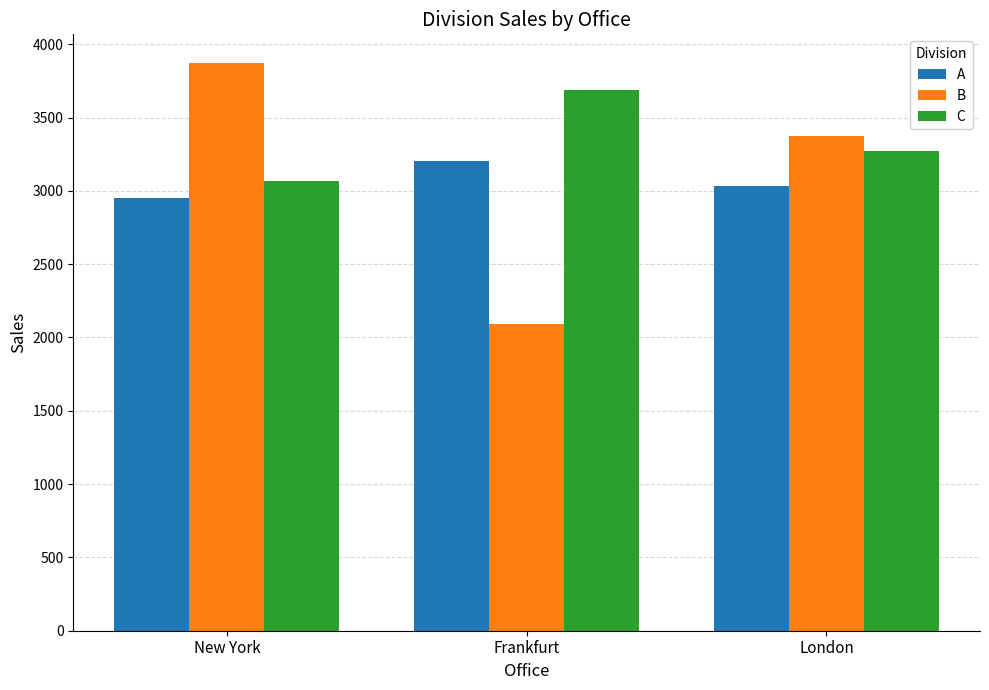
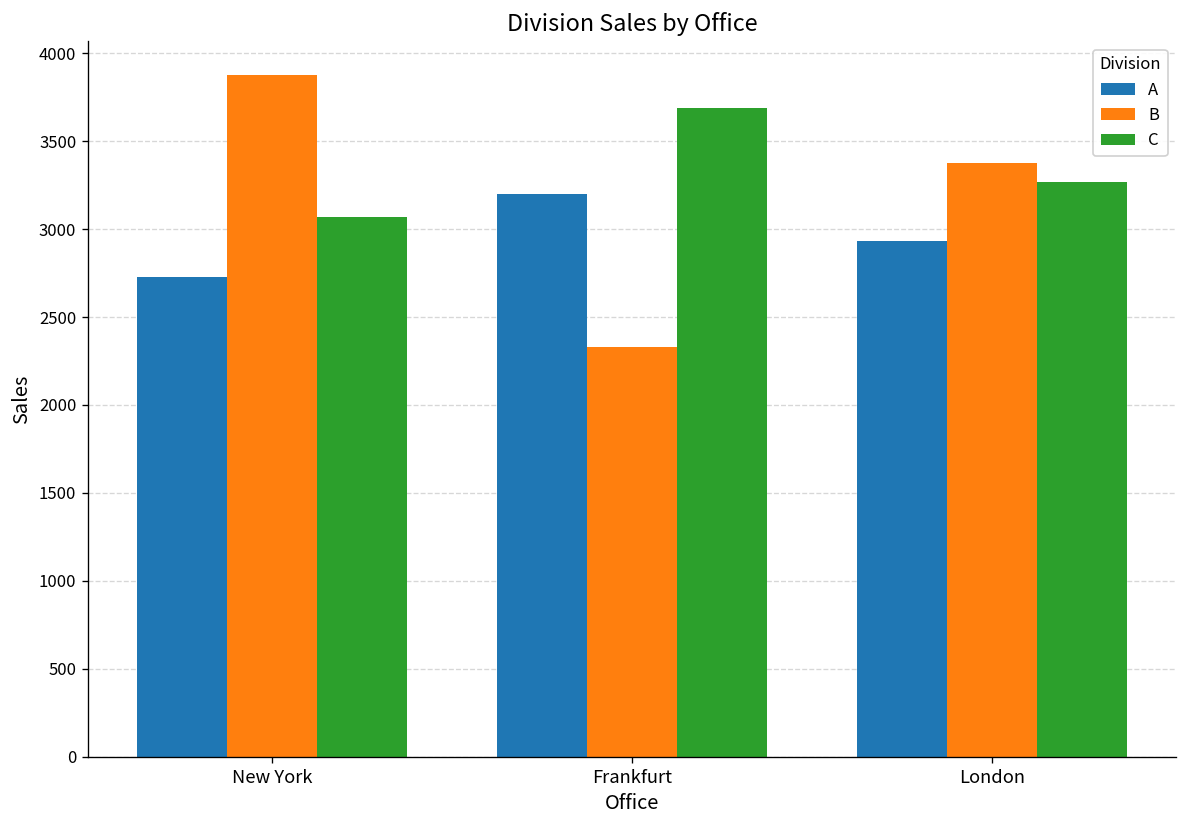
A, New York: 2950 -> 2730
B, Frankfurt: 2090 -> 2330
A, London: 3030 -> 2930
